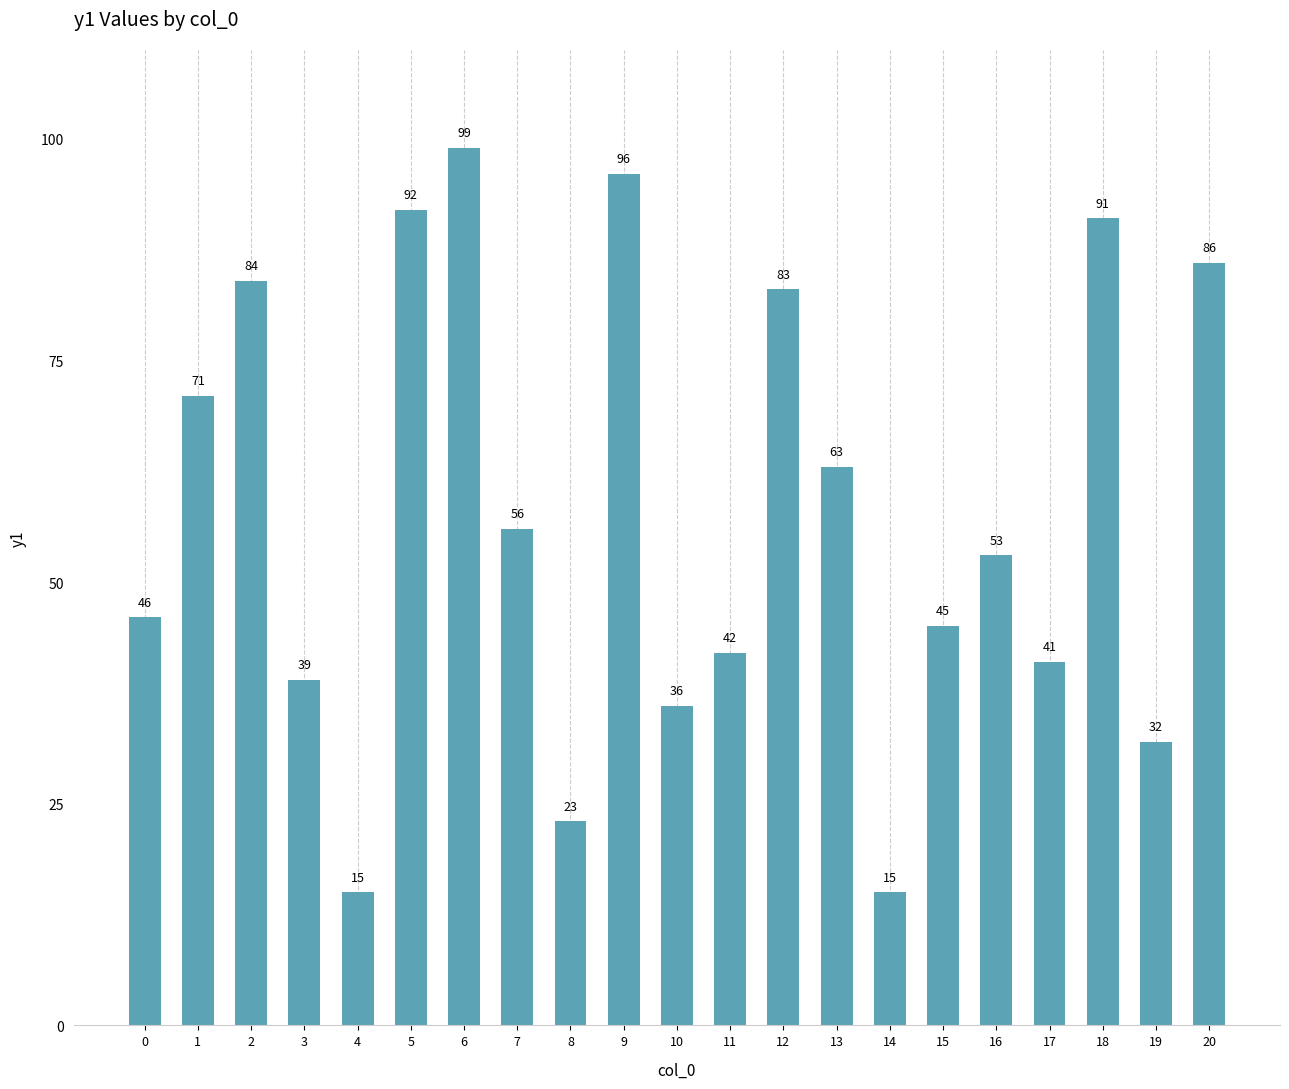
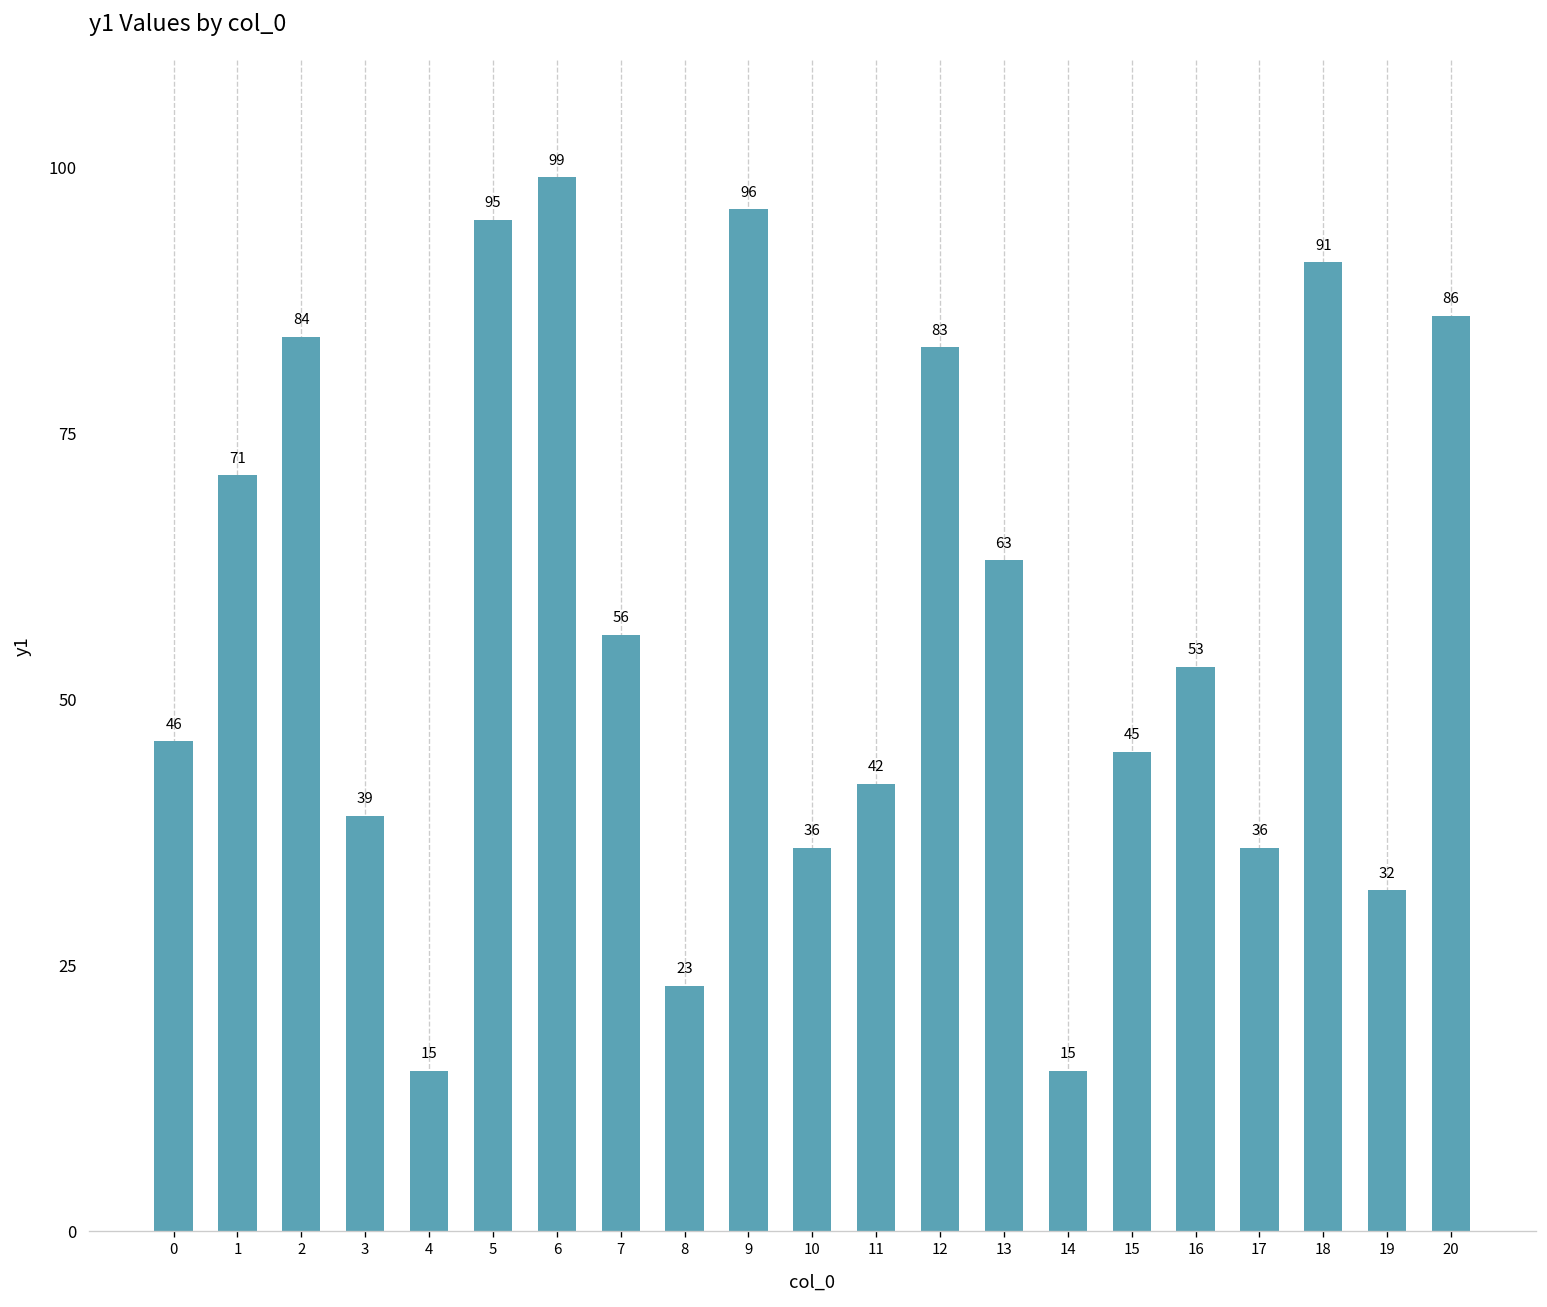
5: 92 -> 95
17: 41 -> 36
